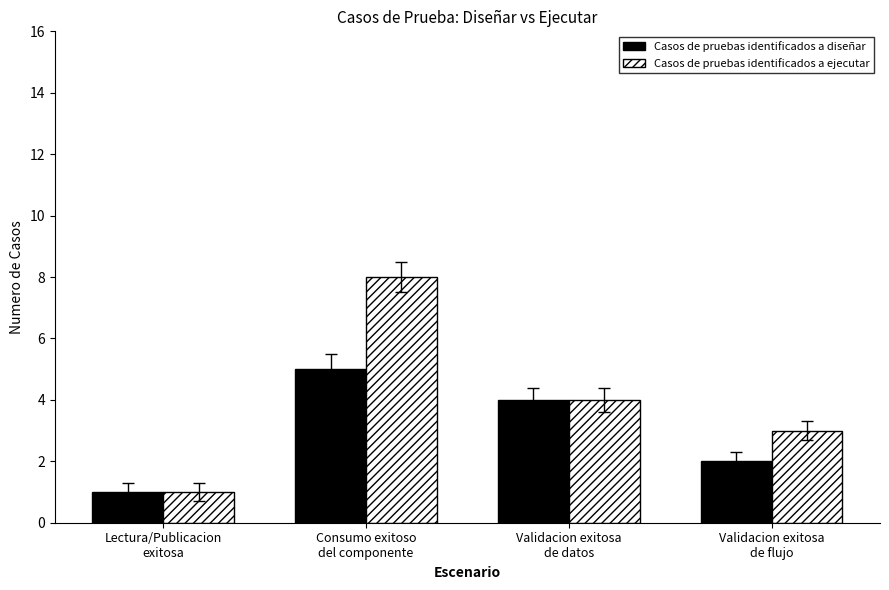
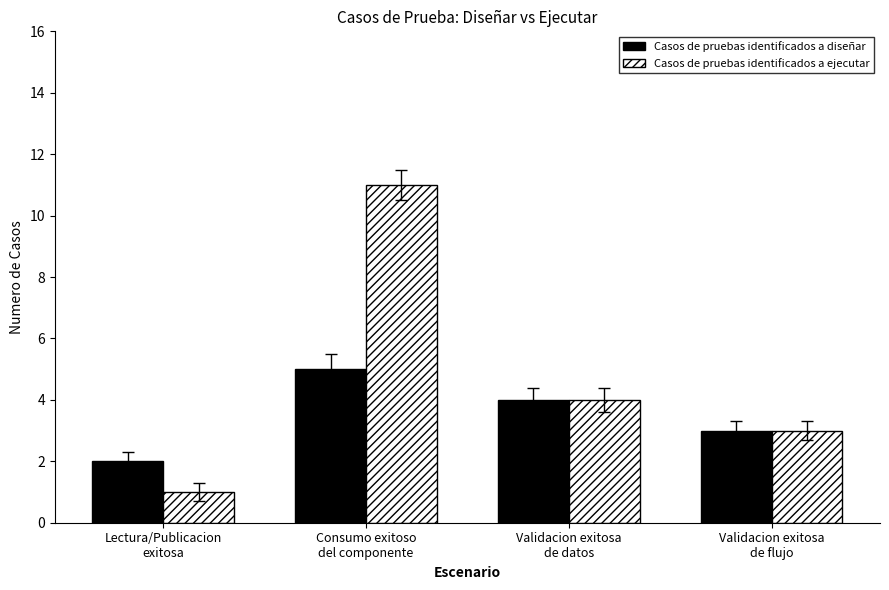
Casos de pruebas identificados a diseñar, Lectura/Publicacion exitosa: 1 -> 2
Casos de pruebas identificados a ejecutar, Consumo exitoso del componente: 8 -> 11
Casos de pruebas identificados a diseñar, Validacion exitosa de flujo: 2 -> 3
